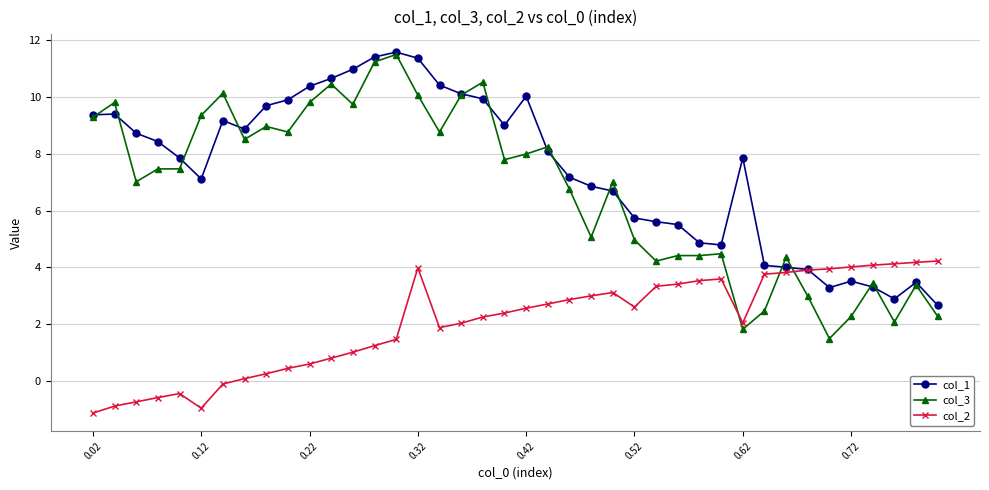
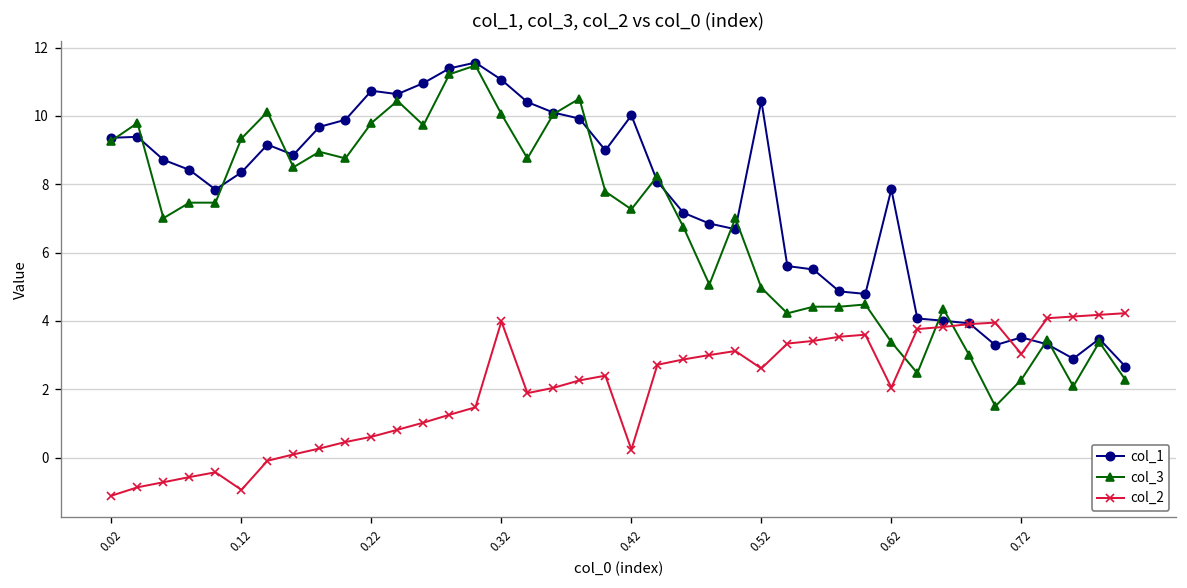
col_1, 0.12: 7.1 -> 8.3
col_1, 0.22: 10.4 -> 10.7
col_1, 0.32: 11.4 -> 11.1
col_3, 0.42: 8.0 -> 7.3
col_2, 0.42: 2.6 -> 0.2
col_1, 0.52: 5.7 -> 10.4
col_3, 0.62: 1.8 -> 3.4
col_2, 0.72: 4.0 -> 3.0
